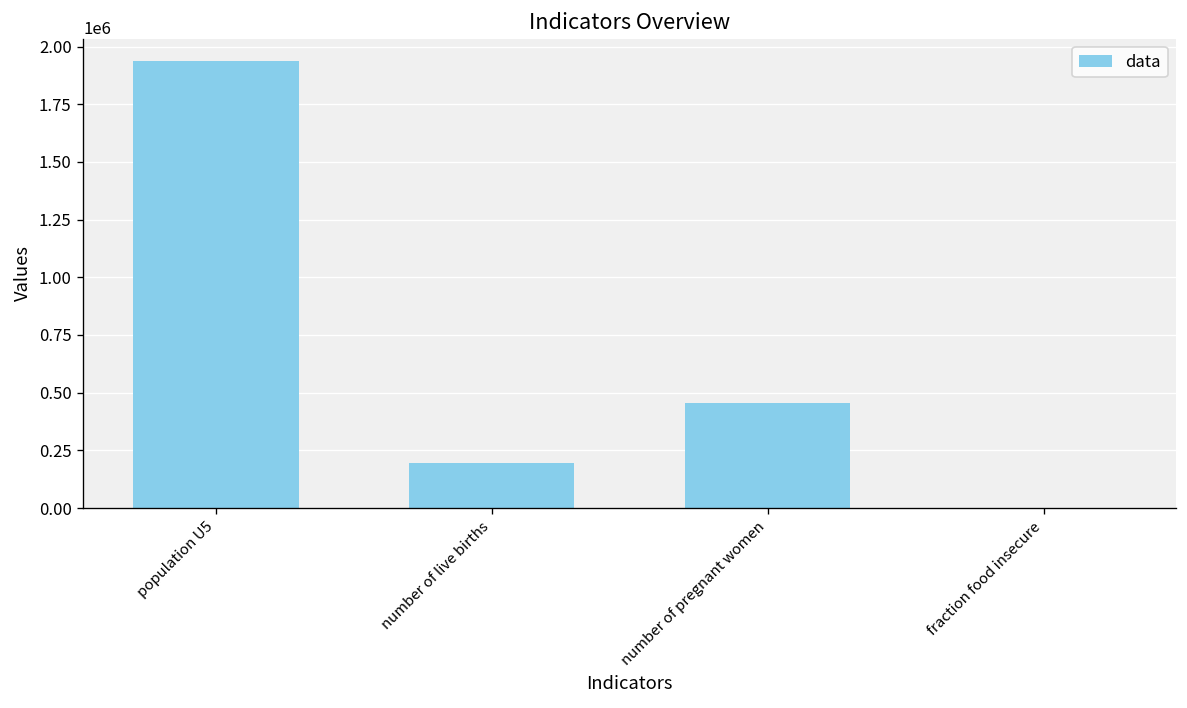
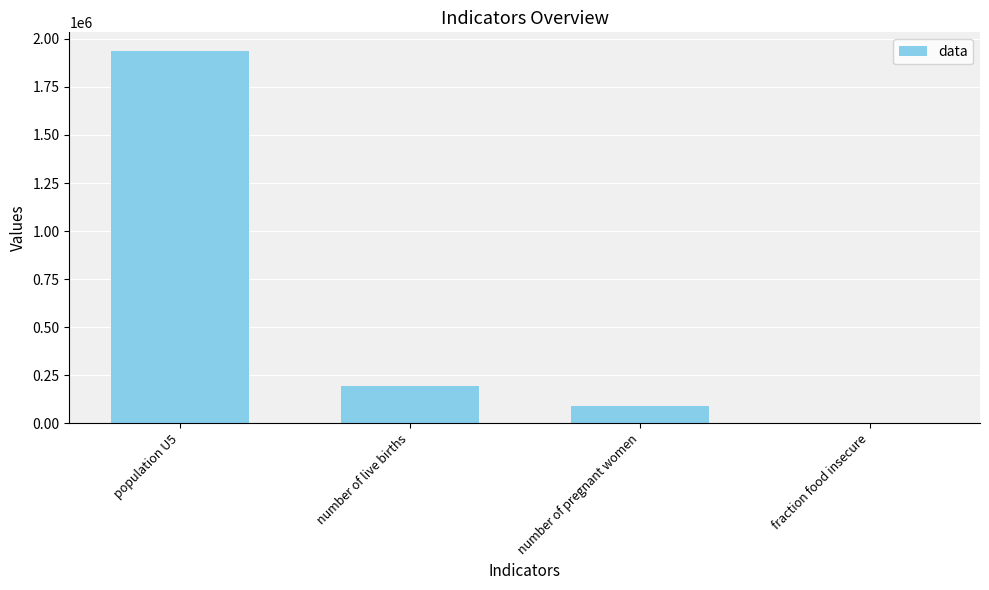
number of pregnant women: 460000 -> 90000
